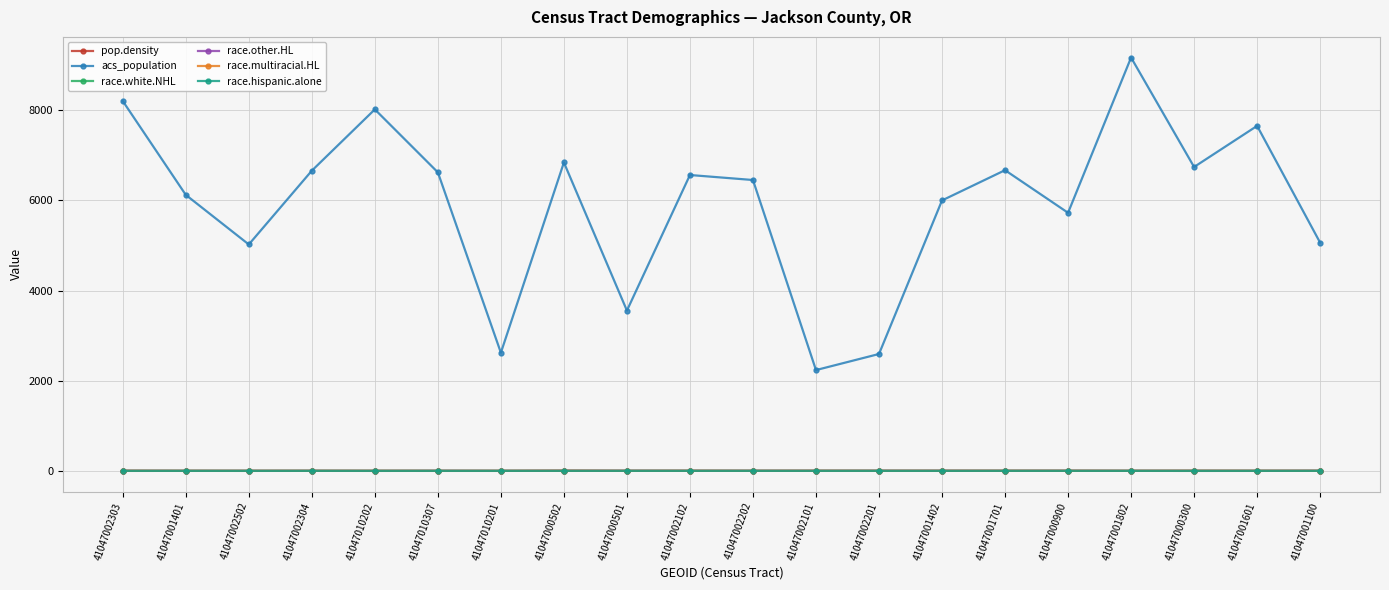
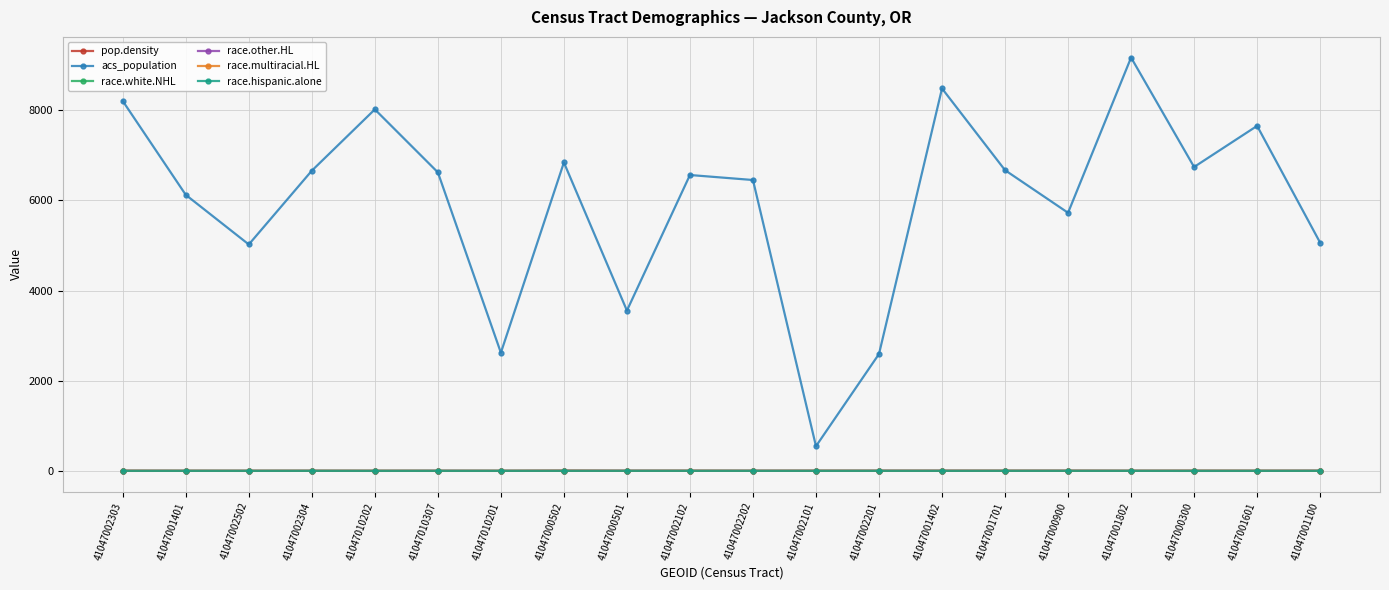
acs_population, 41047002101: 2200 -> 500
acs_population, 41047001402: 6000 -> 8500
